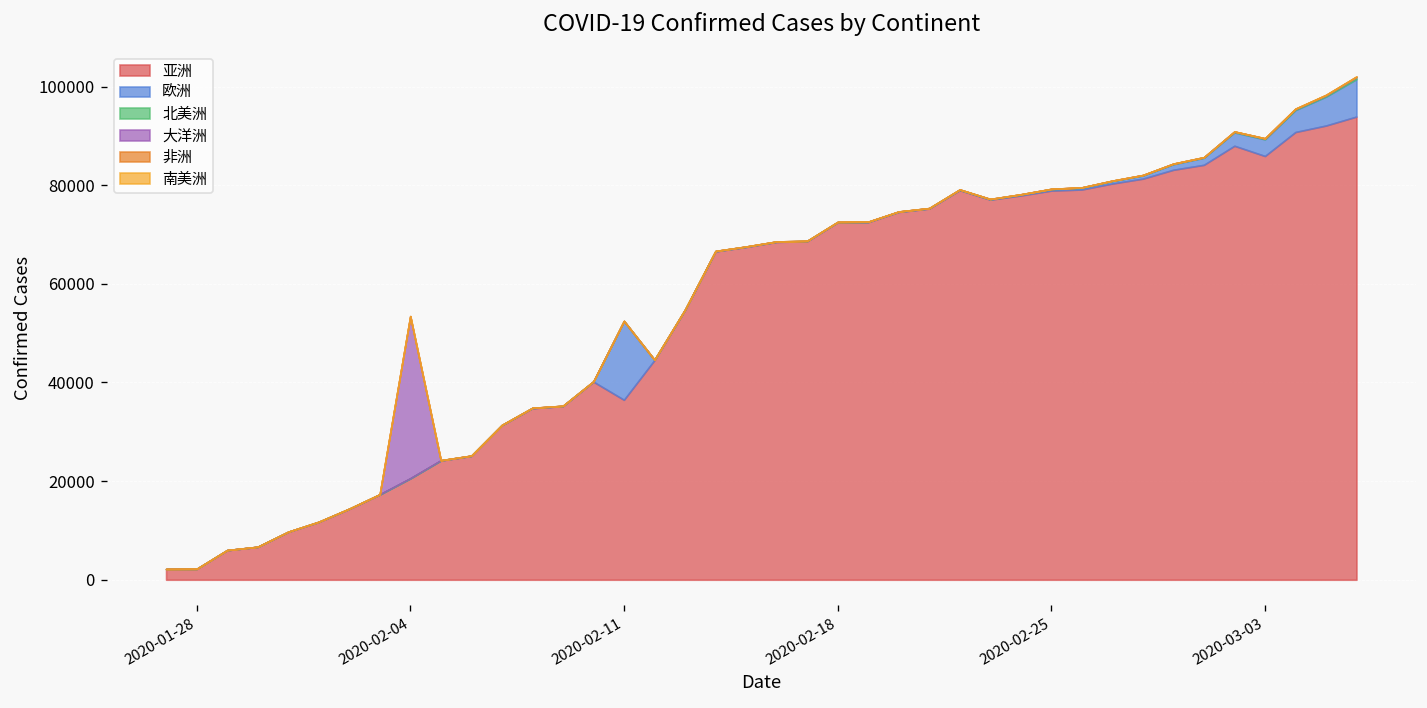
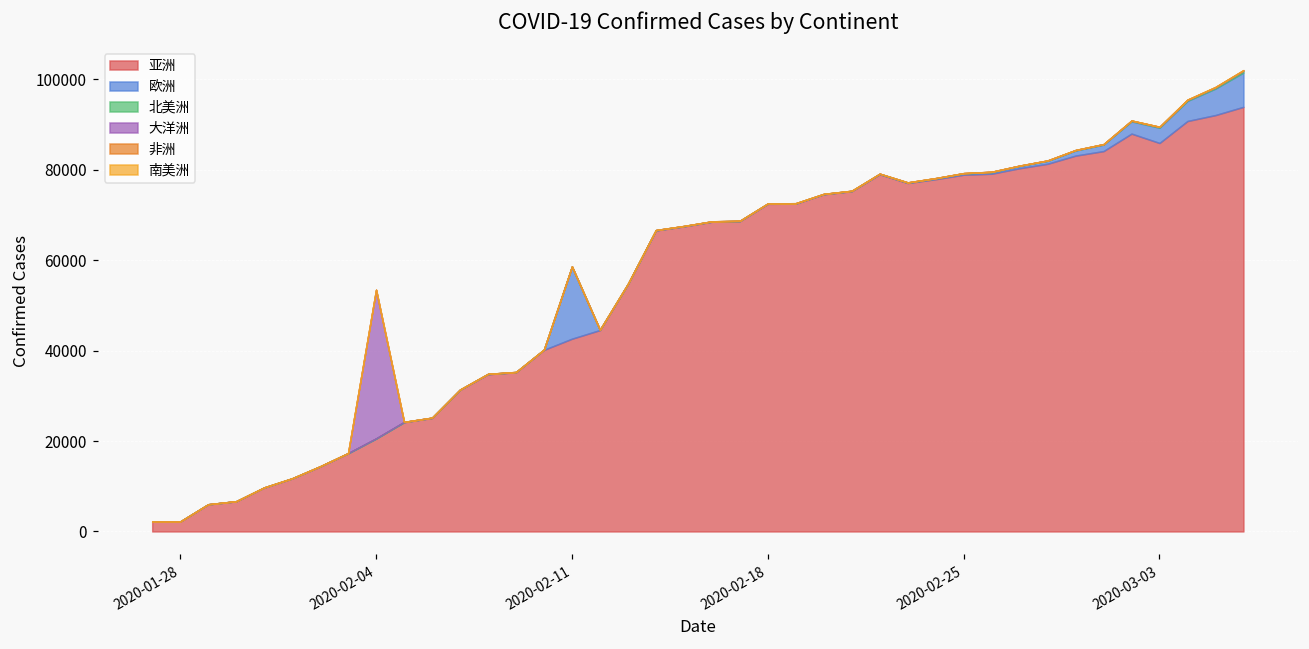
亚洲, 2020-02-11: 36000 -> 43000
